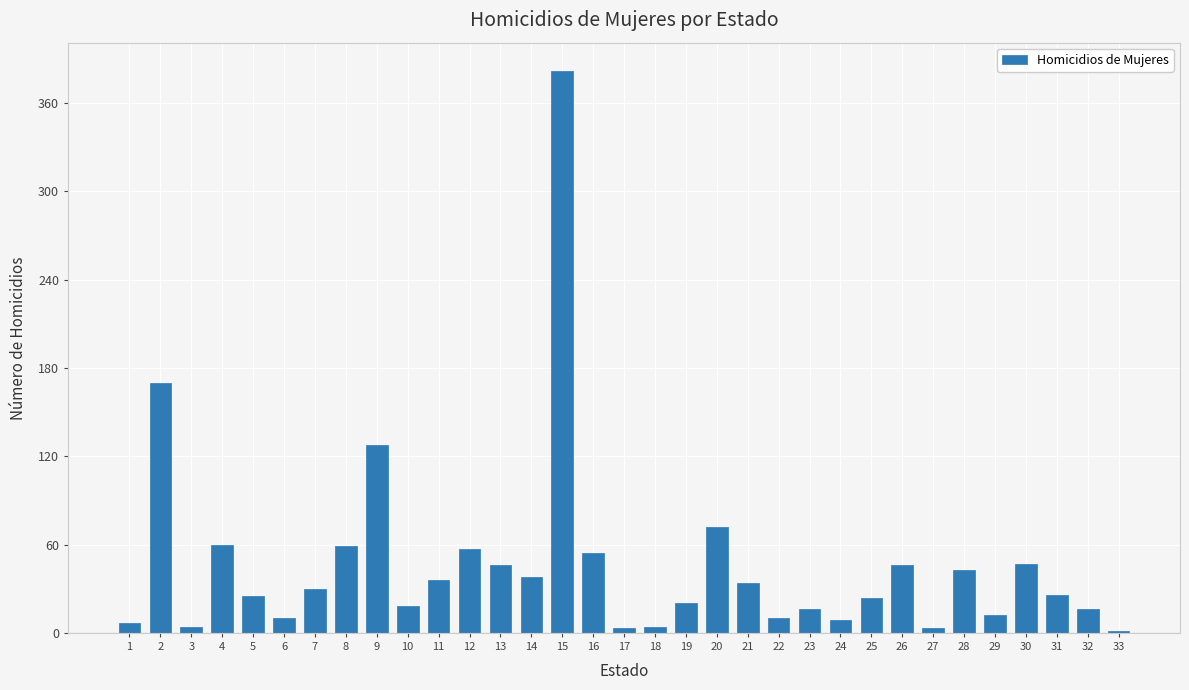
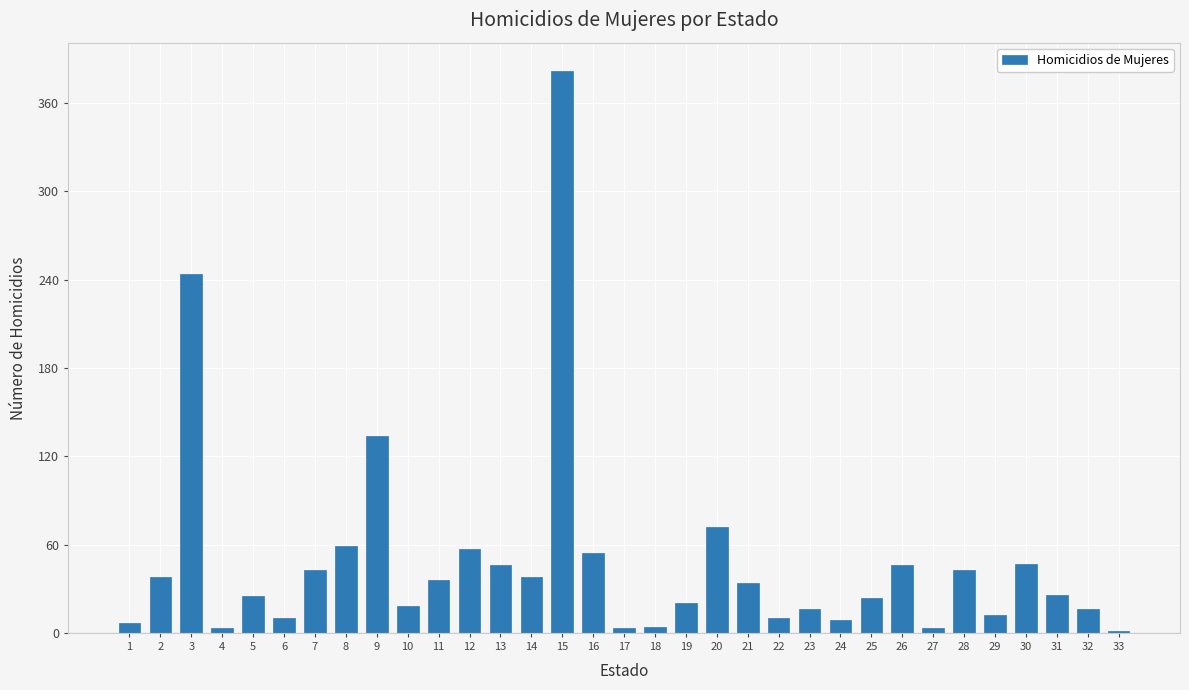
2: 170 -> 38
3: 4 -> 244
4: 60 -> 3
7: 30 -> 43
9: 128 -> 134
